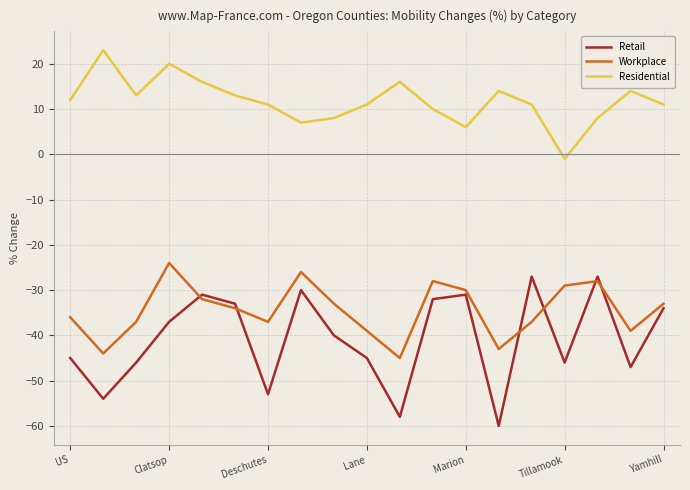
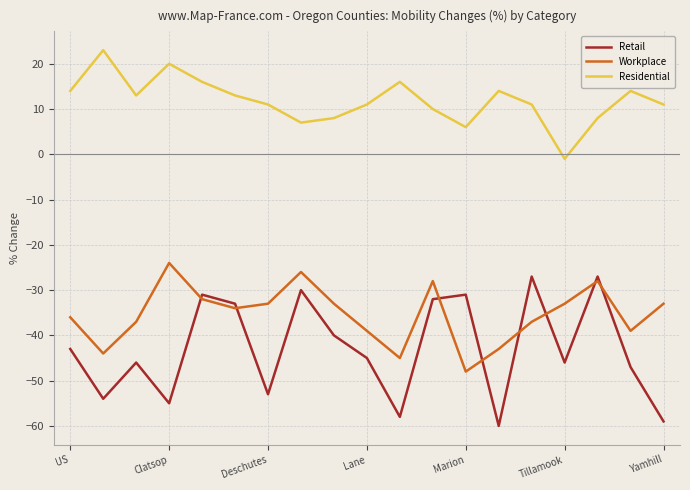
Retail, US: -45 -> -43
Residential, US: 12 -> 14
Retail, Clatsop: -37 -> -55
Workplace, Deschutes: -37 -> -33
Workplace, Marion: -30 -> -48
Workplace, Tillamook: -29 -> -33
Retail, Yamhill: -34 -> -59
